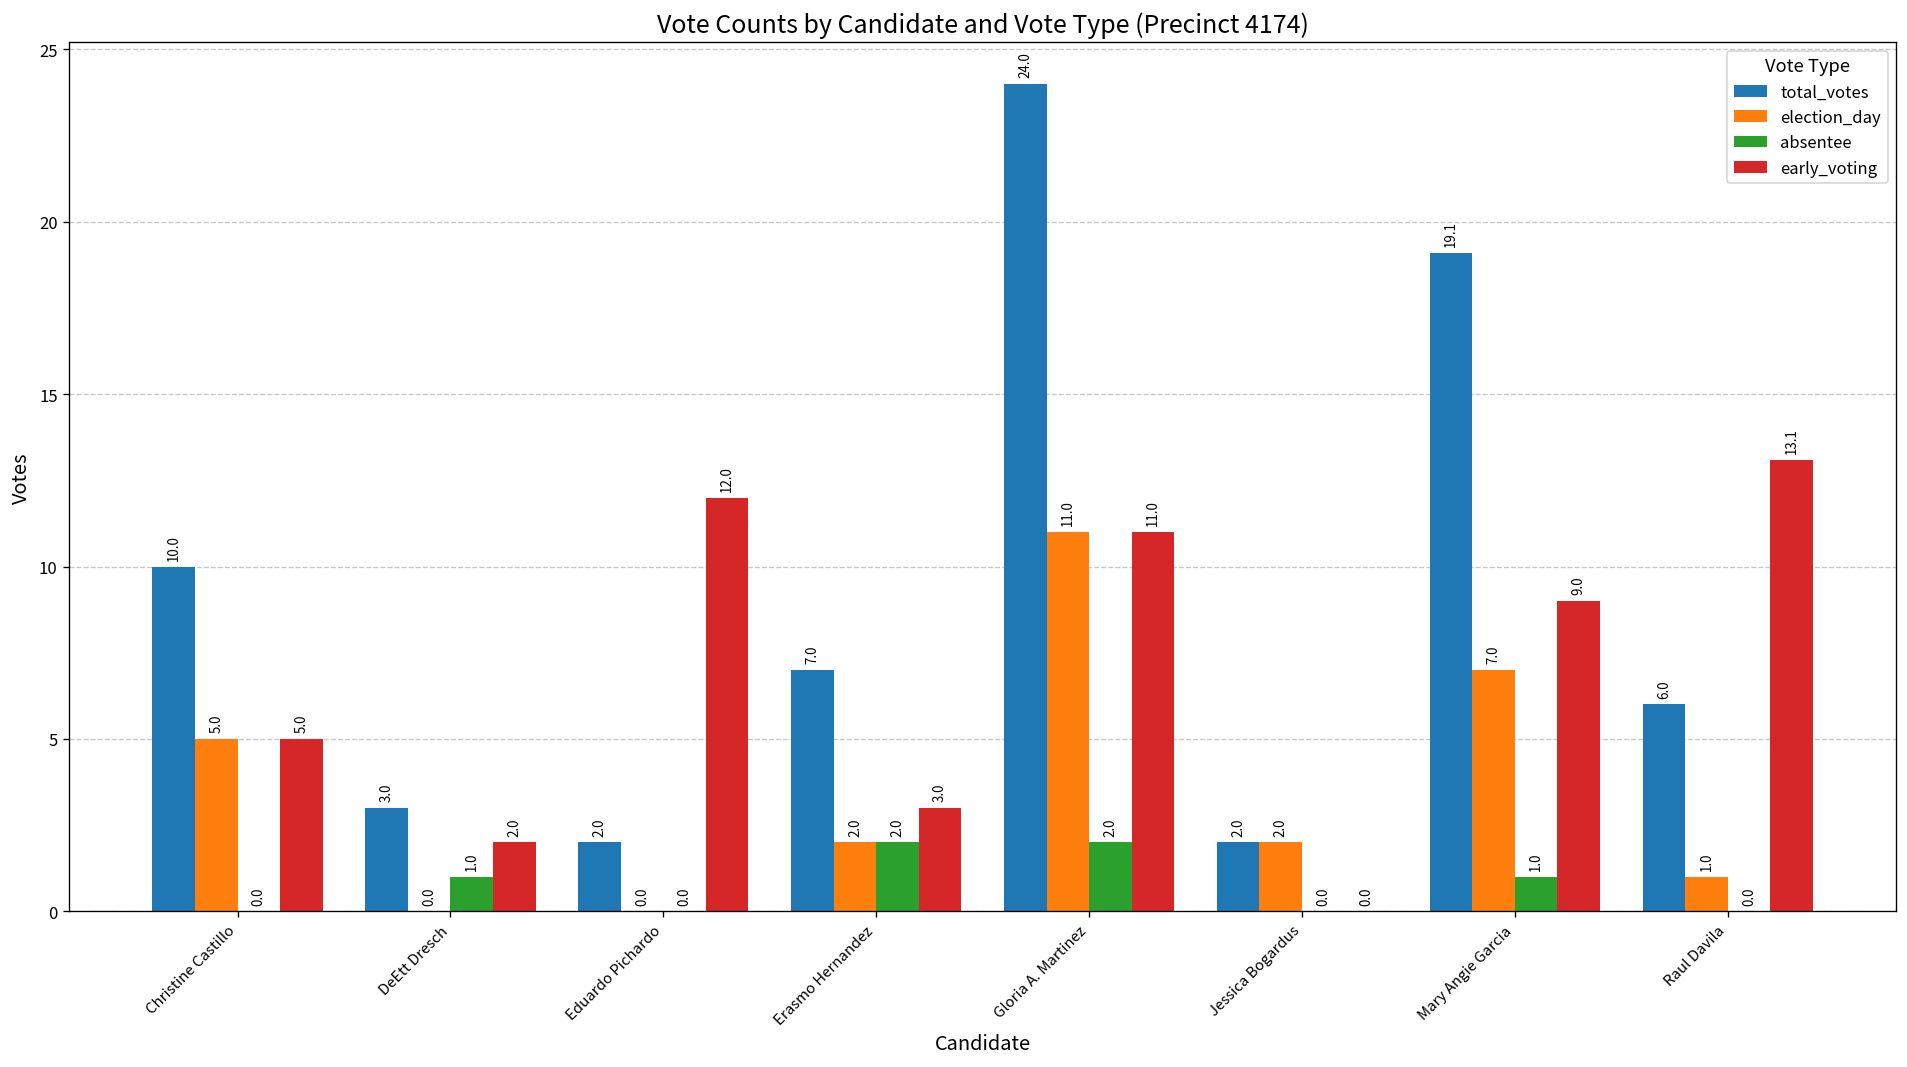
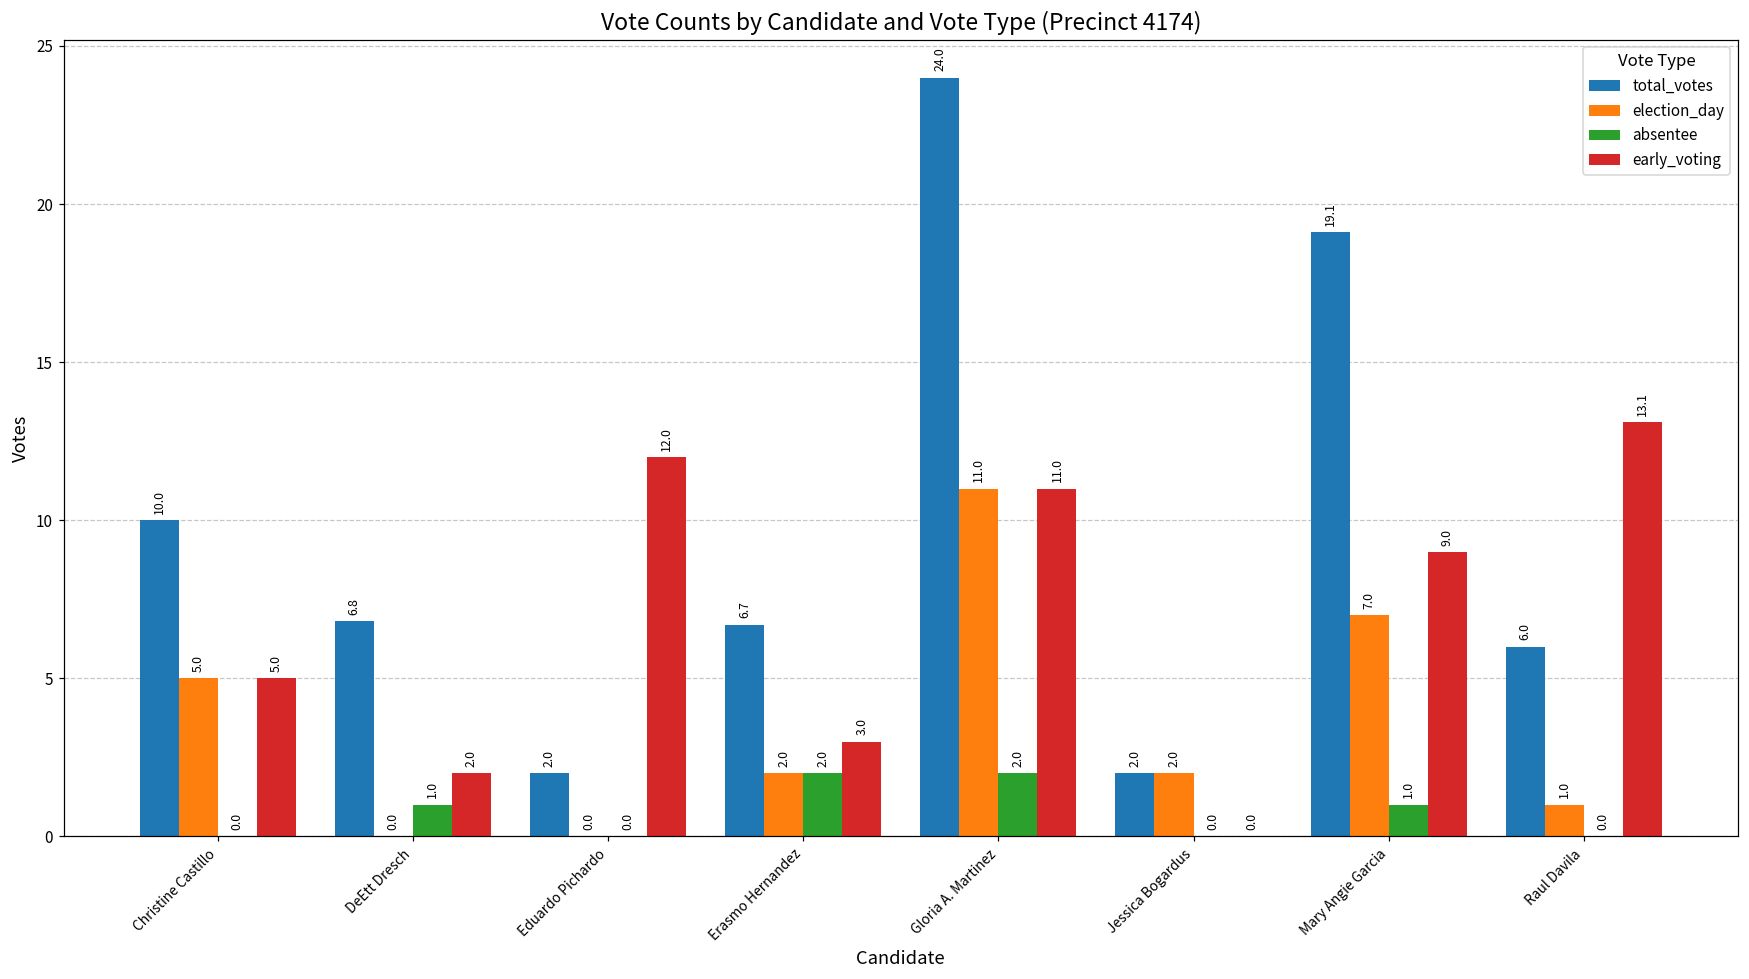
total_votes, DeEtt Dresch: 3.0 -> 6.8
total_votes, Erasmo Hernandez: 7.0 -> 6.7
